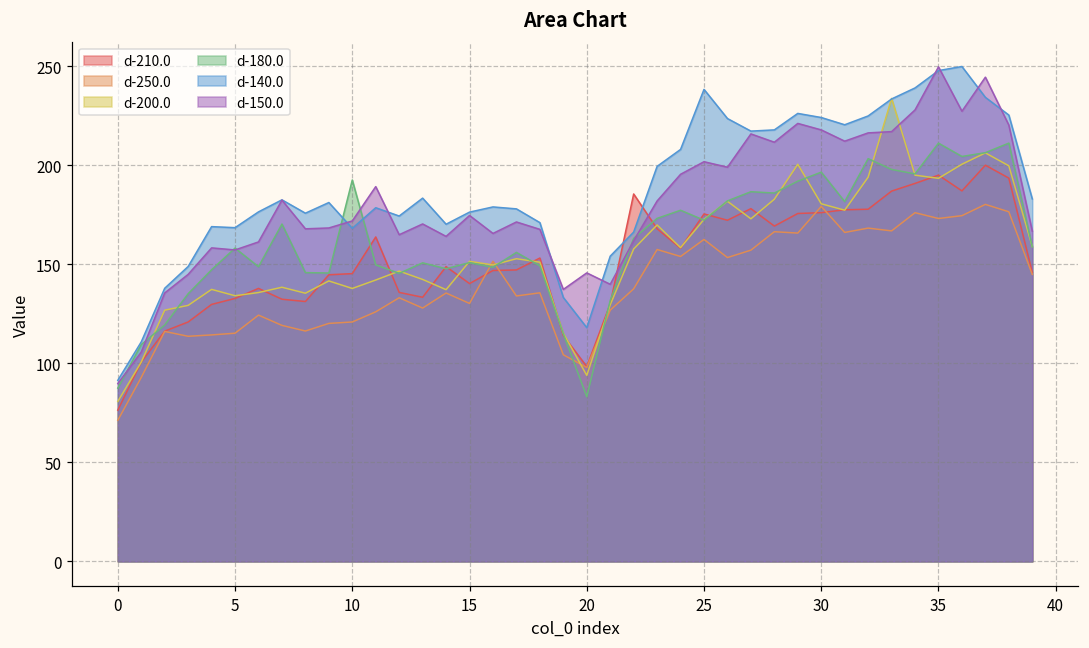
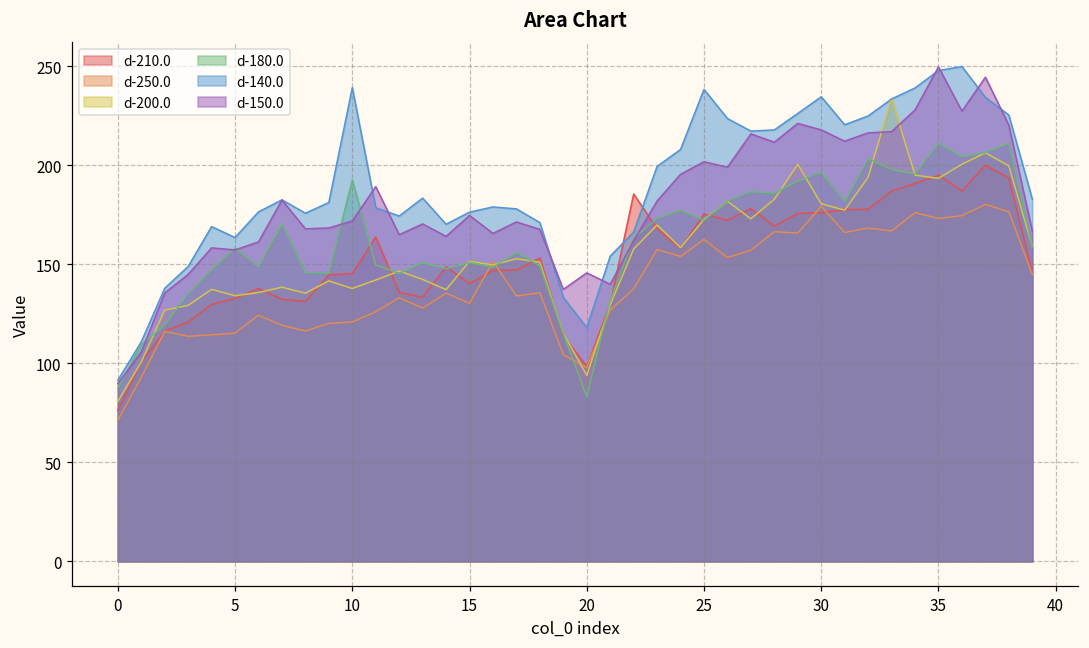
d-140.0, 5: 168 -> 163
d-140.0, 10: 168 -> 239
d-140.0, 30: 224 -> 234
